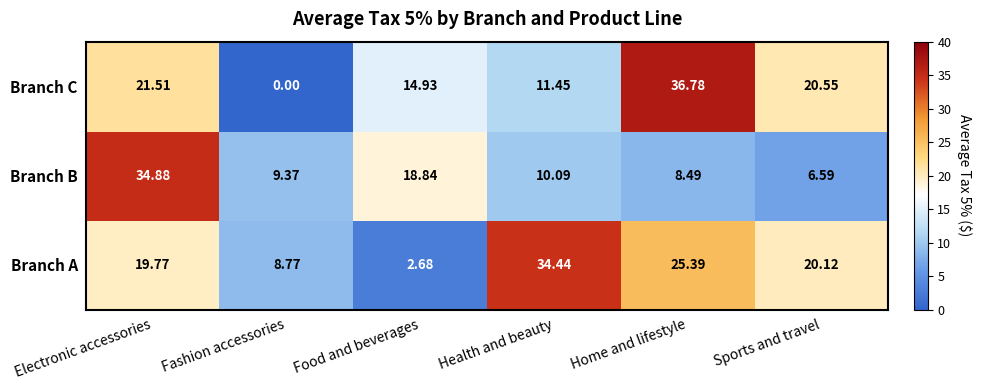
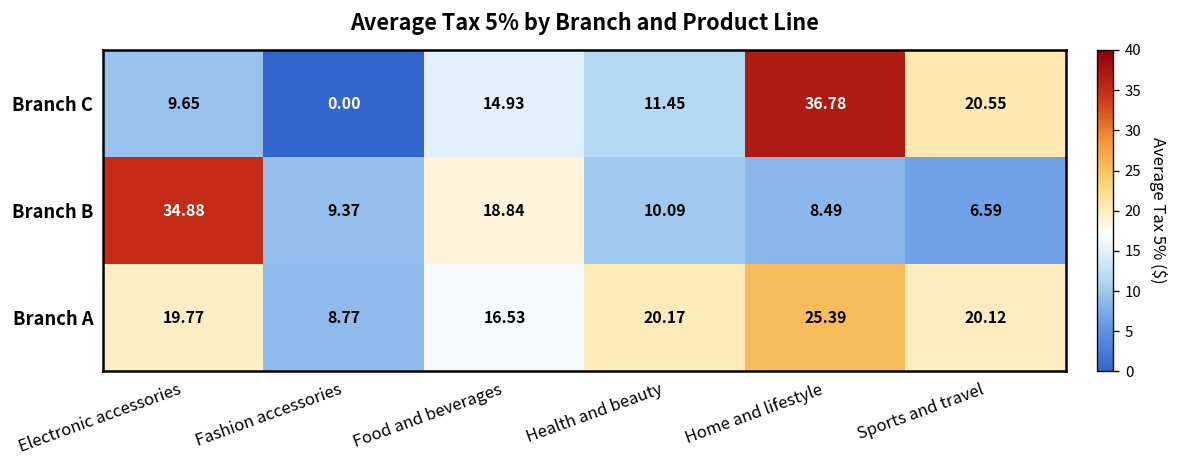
Branch C, Electronic accessories: 21.51 -> 9.65
Branch A, Food and beverages: 2.68 -> 16.53
Branch A, Health and beauty: 34.44 -> 20.17
